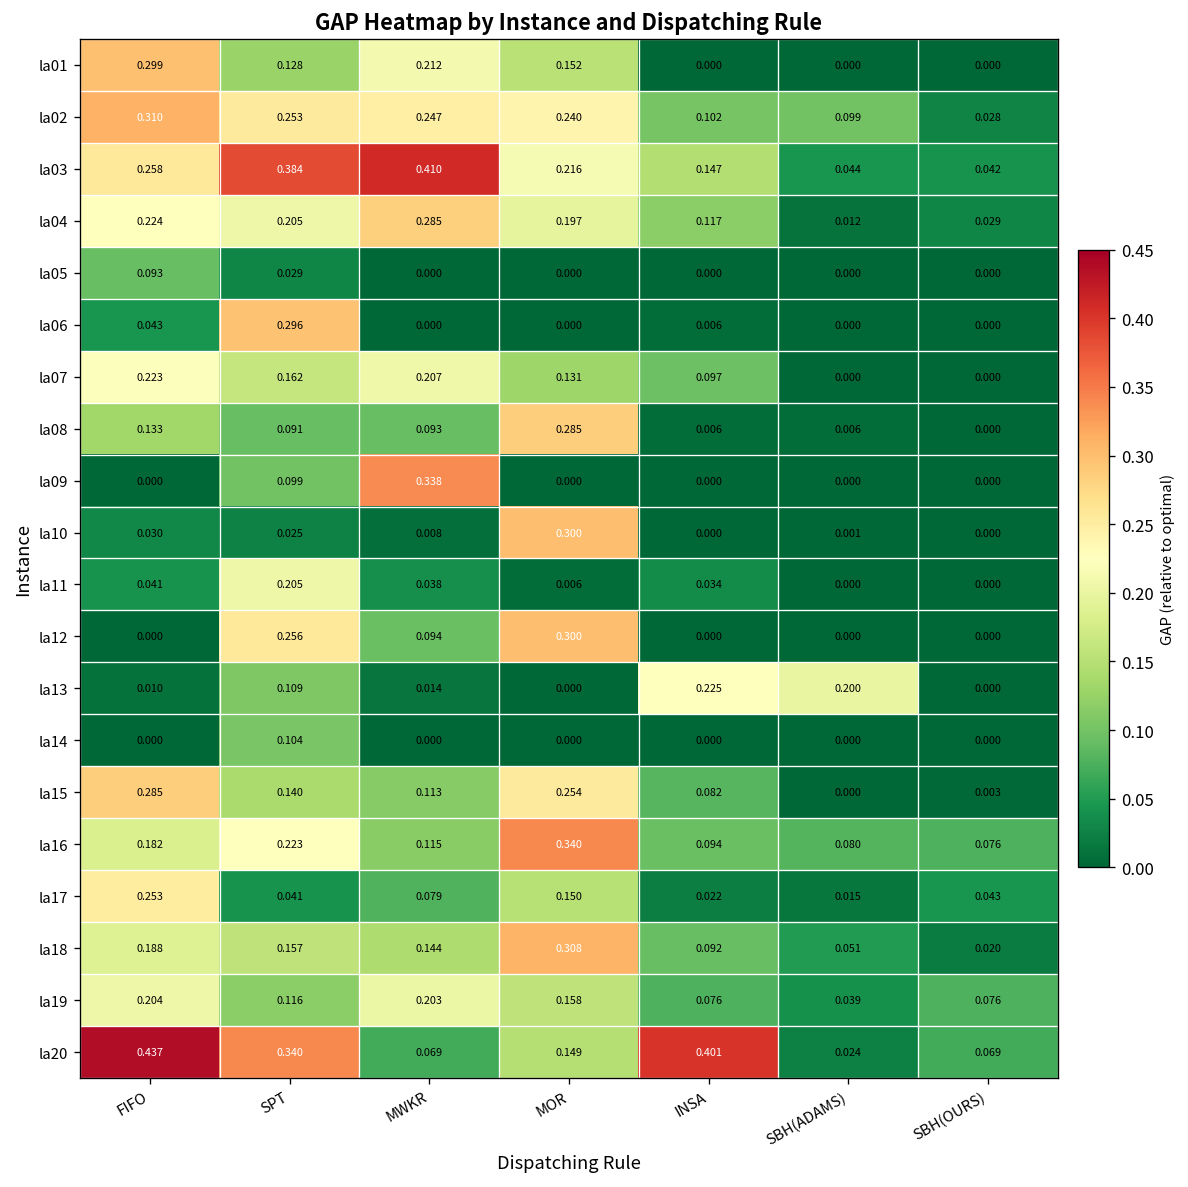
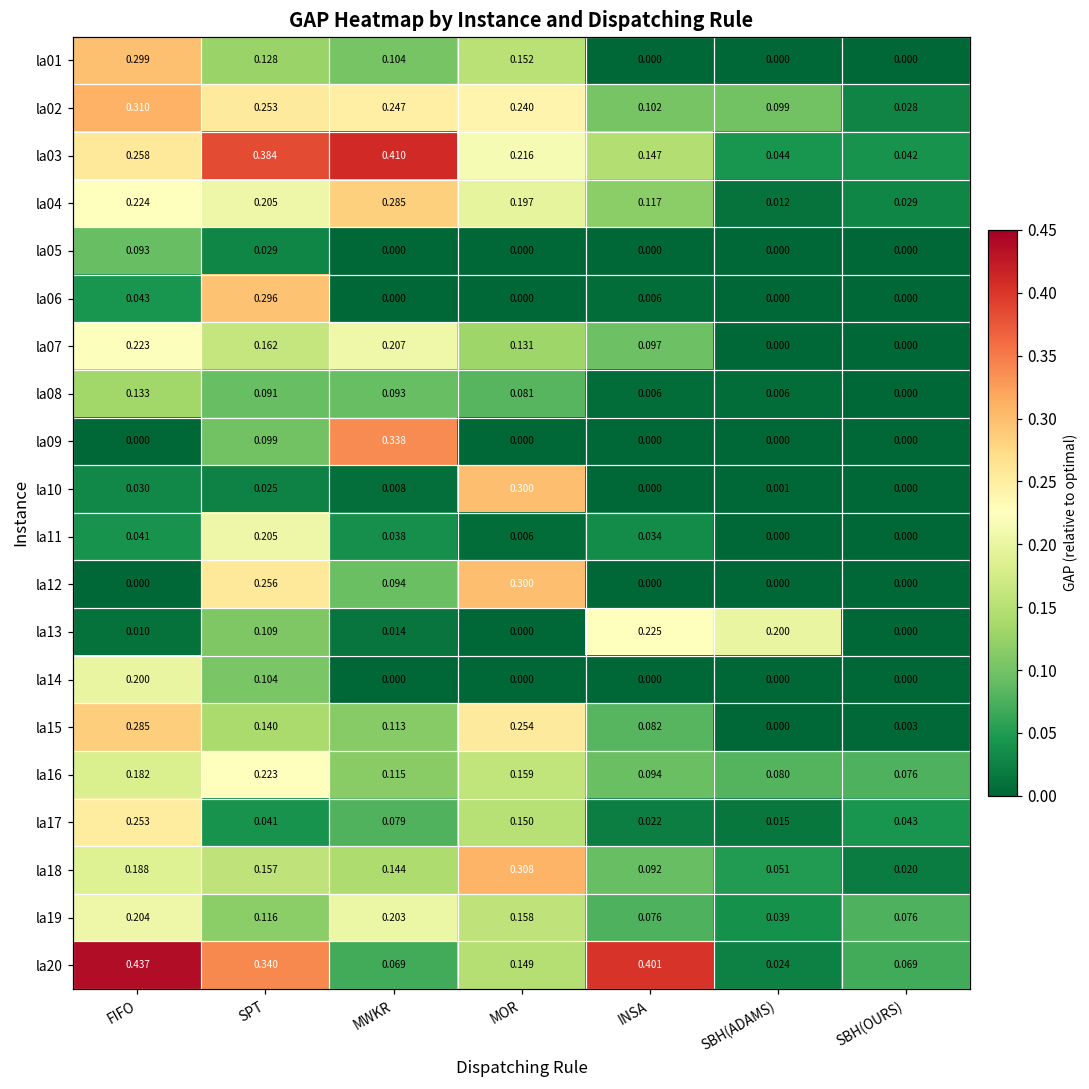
la01, MWKR: 0.212 -> 0.104
la08, MOR: 0.285 -> 0.081
la14, FIFO: 0.000 -> 0.200
la16, MOR: 0.340 -> 0.159
